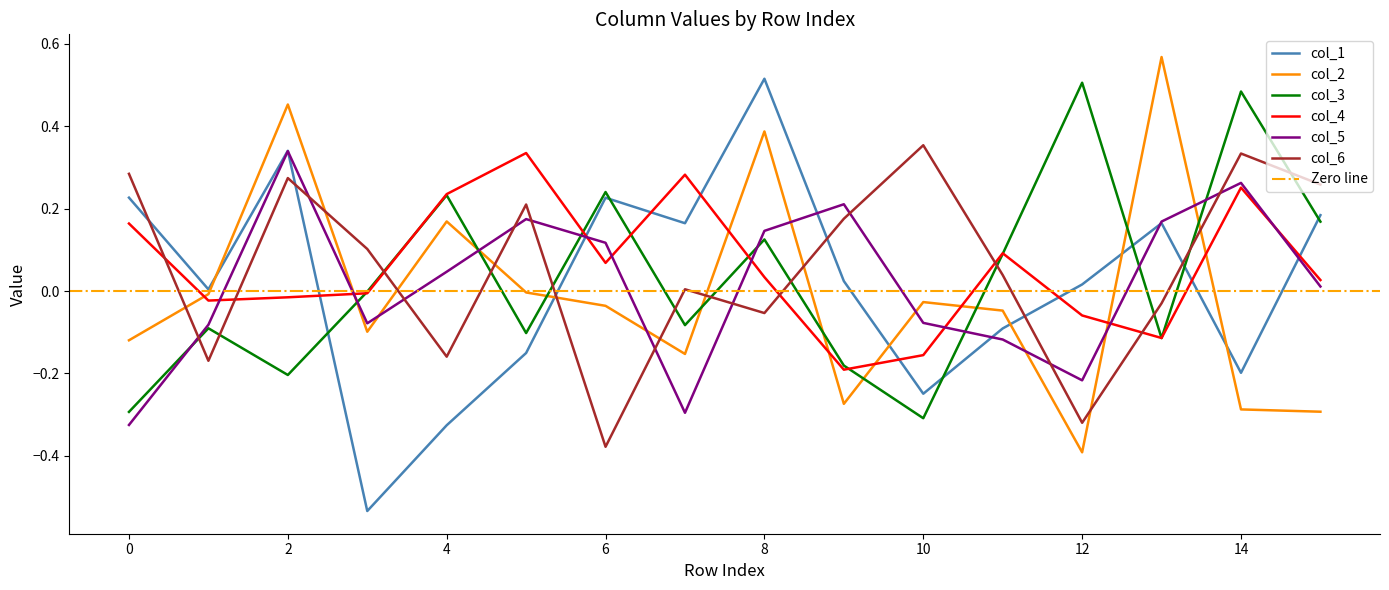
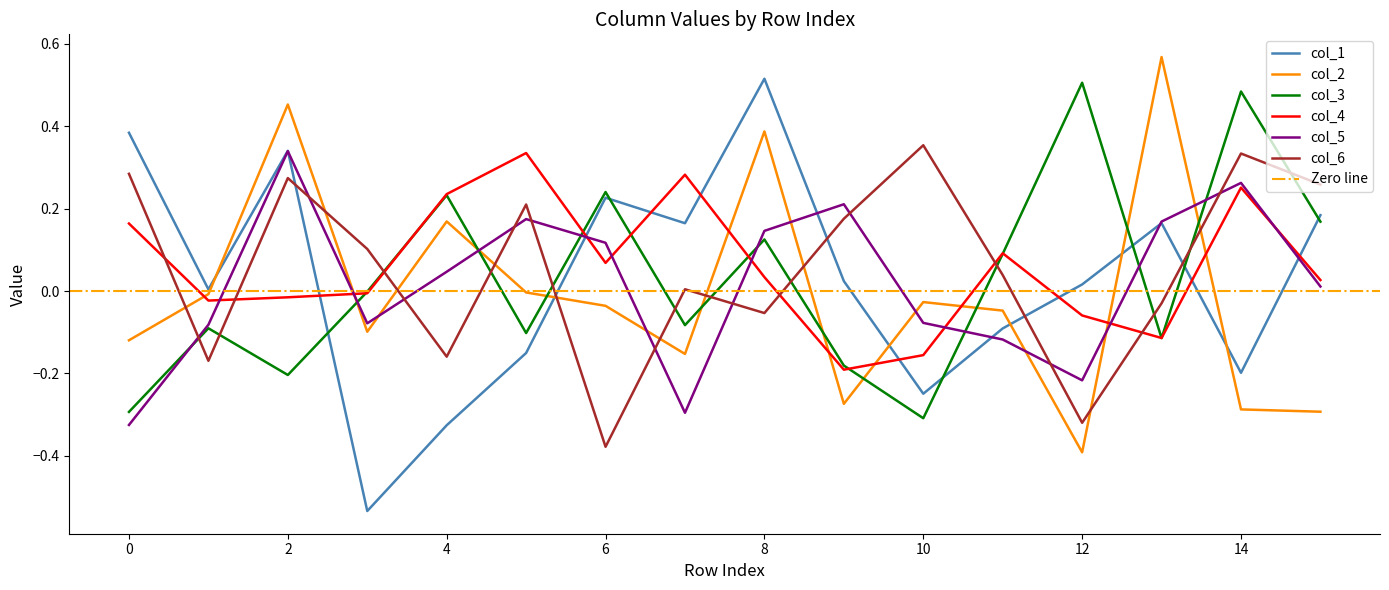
col_1, 0: 0.23 -> 0.38
